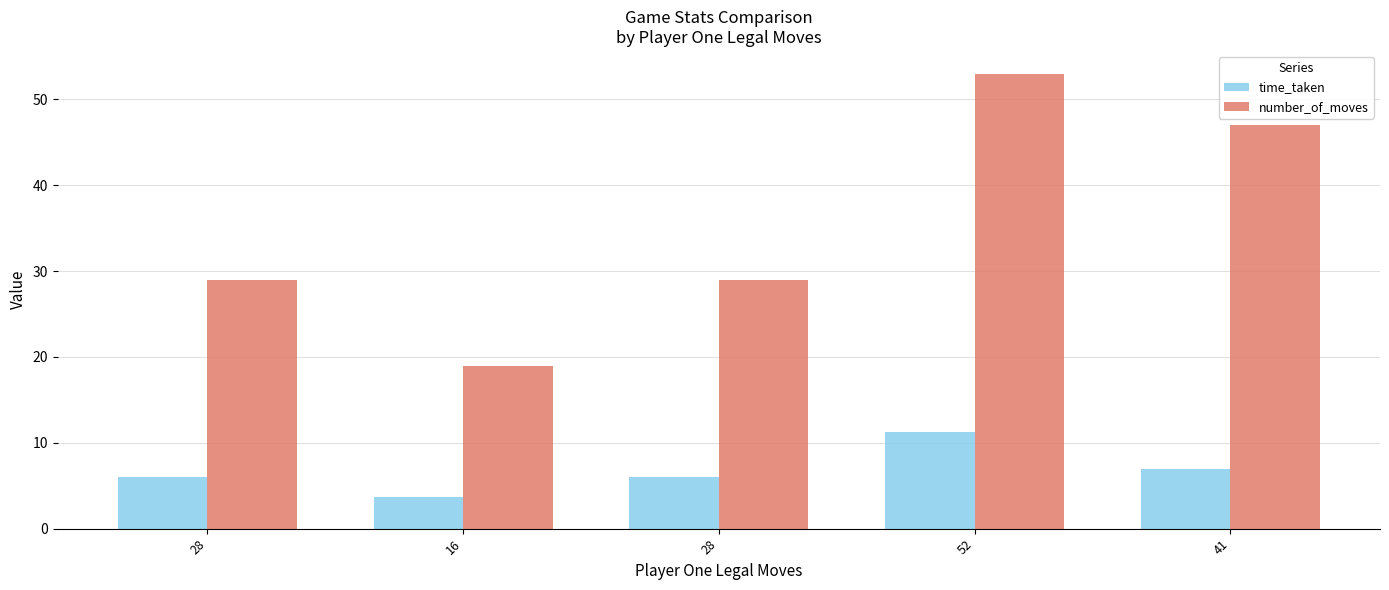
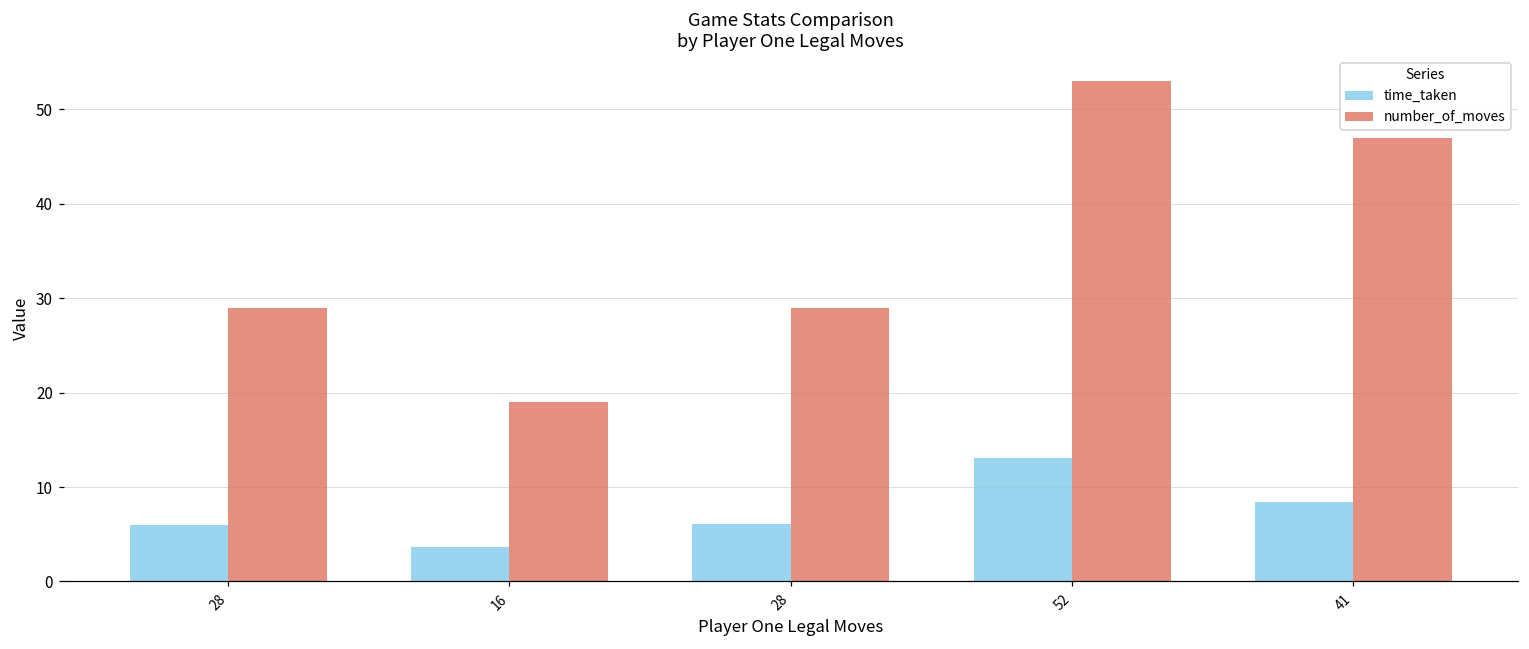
time_taken, 52: 11 -> 13
time_taken, 41: 7 -> 8
